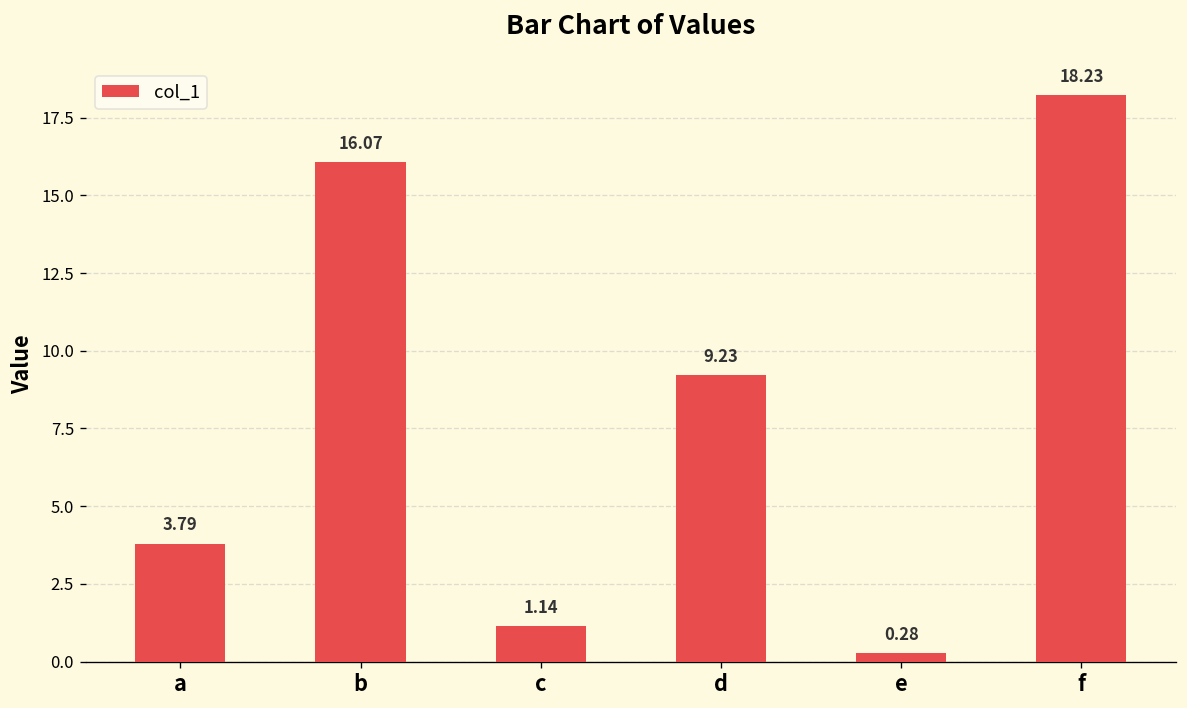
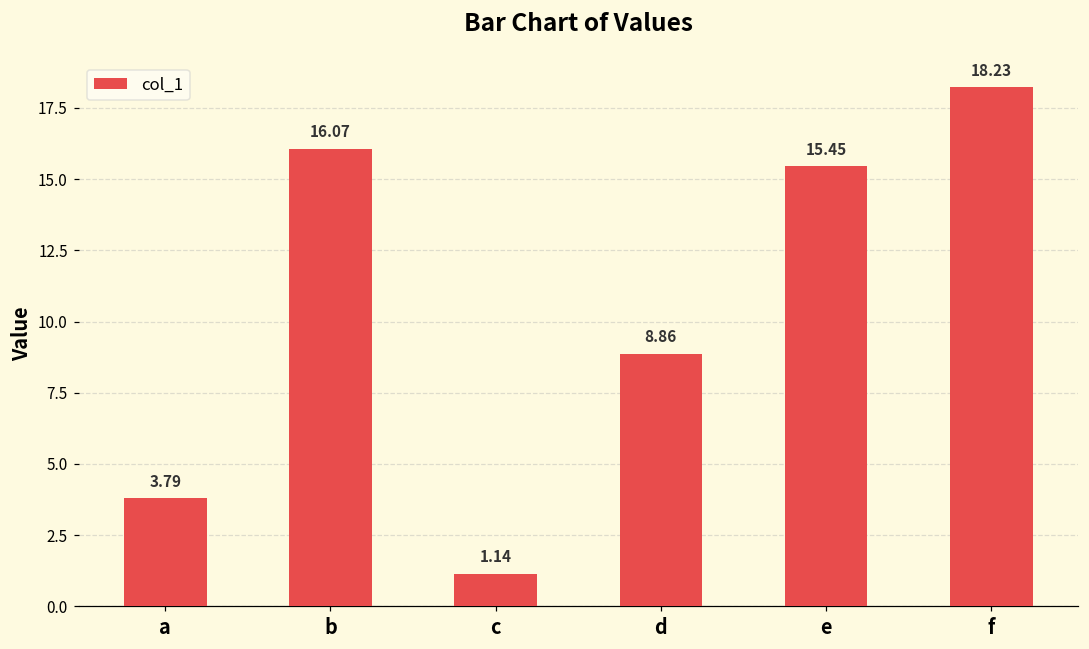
d: 9.23 -> 8.86
e: 0.28 -> 15.45
